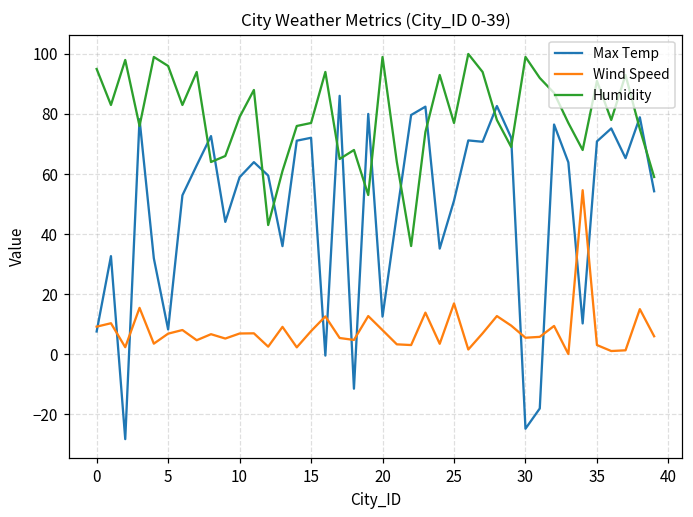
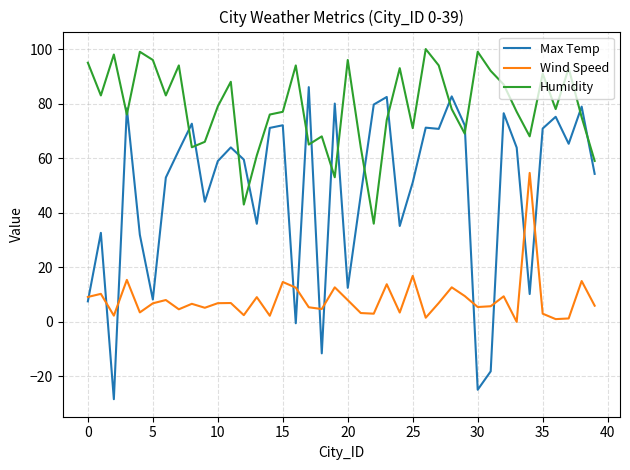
Wind Speed, 15: 8 -> 15
Humidity, 20: 99 -> 96
Humidity, 25: 77 -> 71
